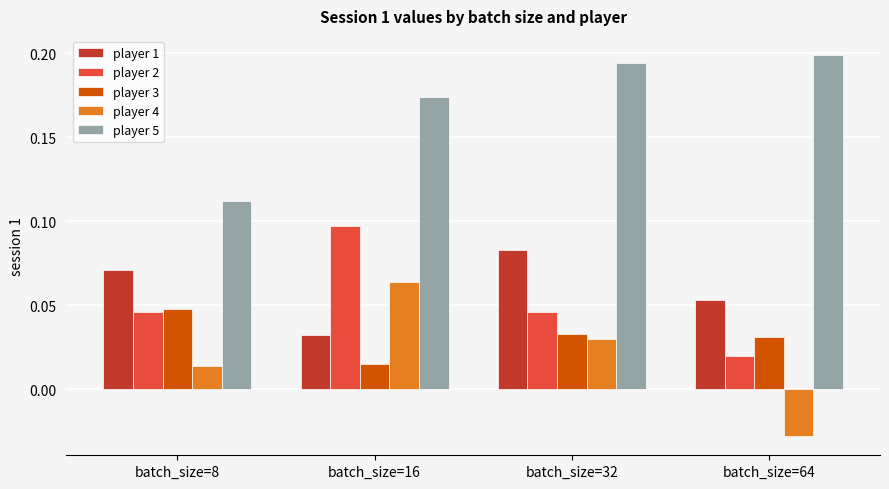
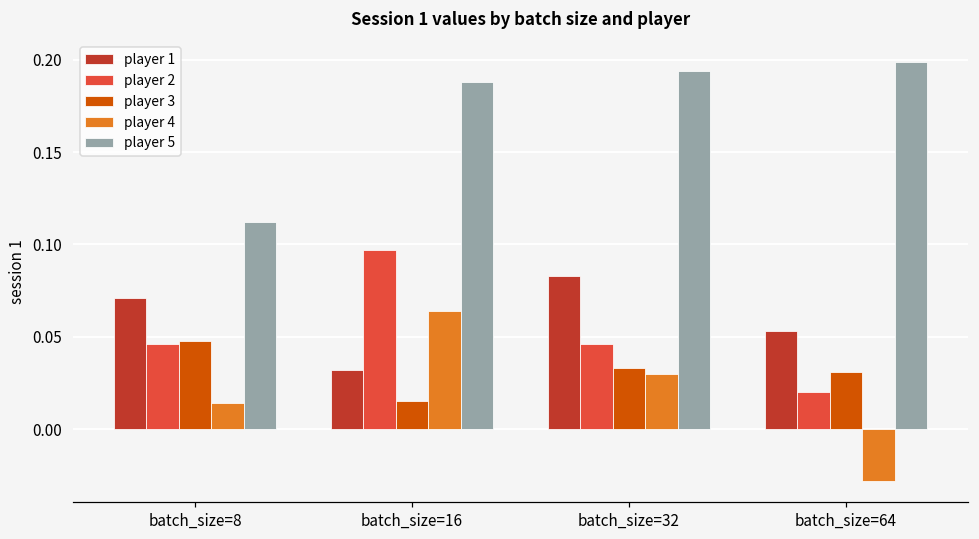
player 5, batch_size=16: 0.174 -> 0.188
